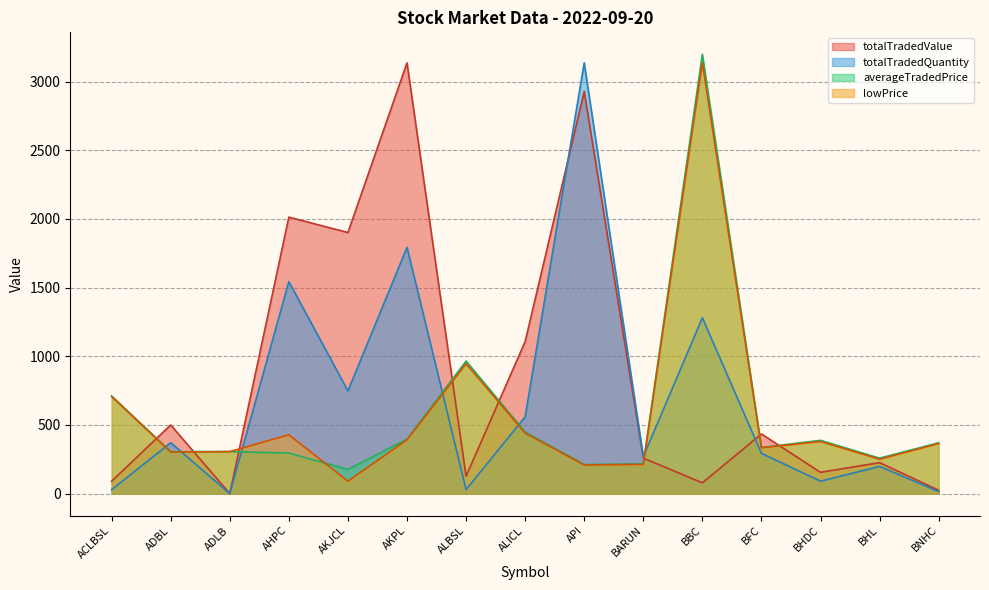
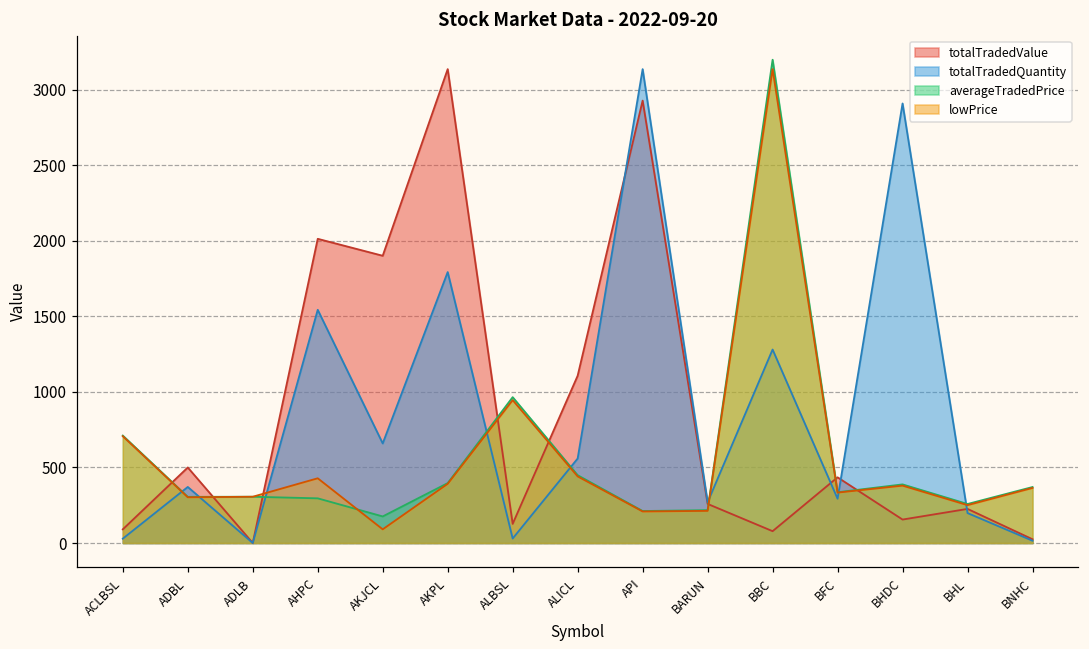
totalTradedQuantity, AKJCL: 750 -> 660
totalTradedQuantity, BHDC: 90 -> 2910
